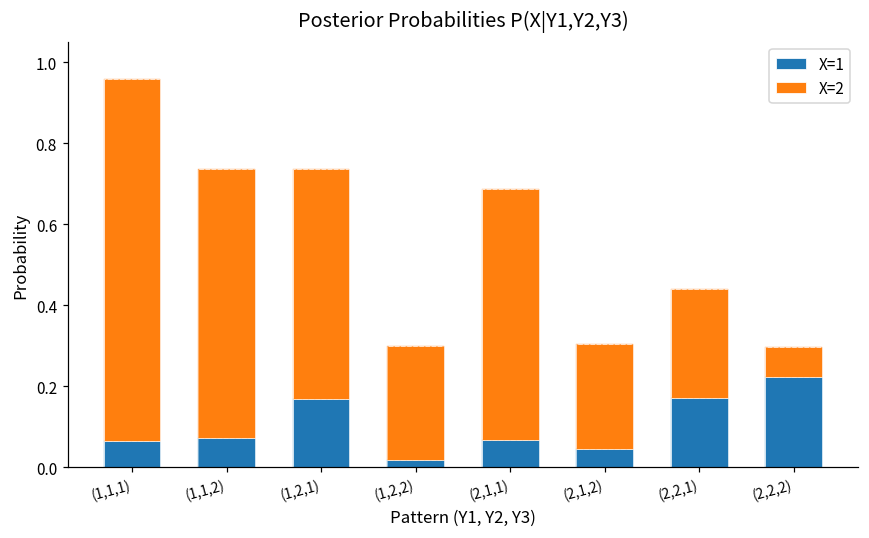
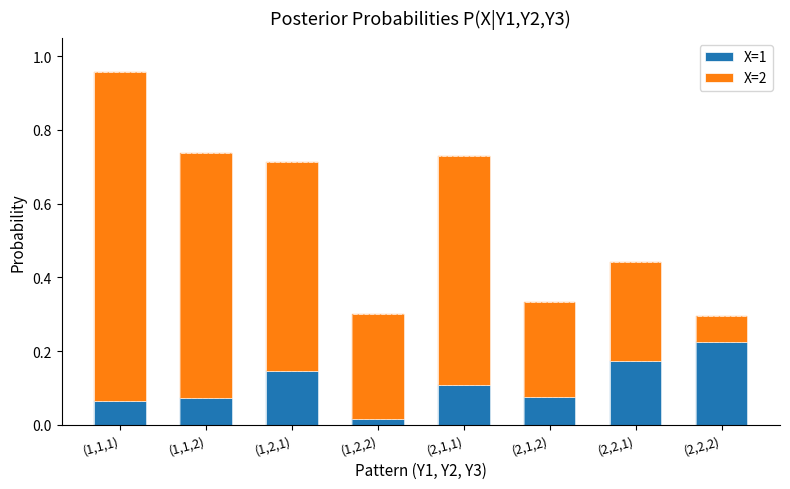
X=1, (1,2,1): 0.17 -> 0.15
X=1, (2,1,1): 0.07 -> 0.11
X=1, (2,1,2): 0.04 -> 0.07
